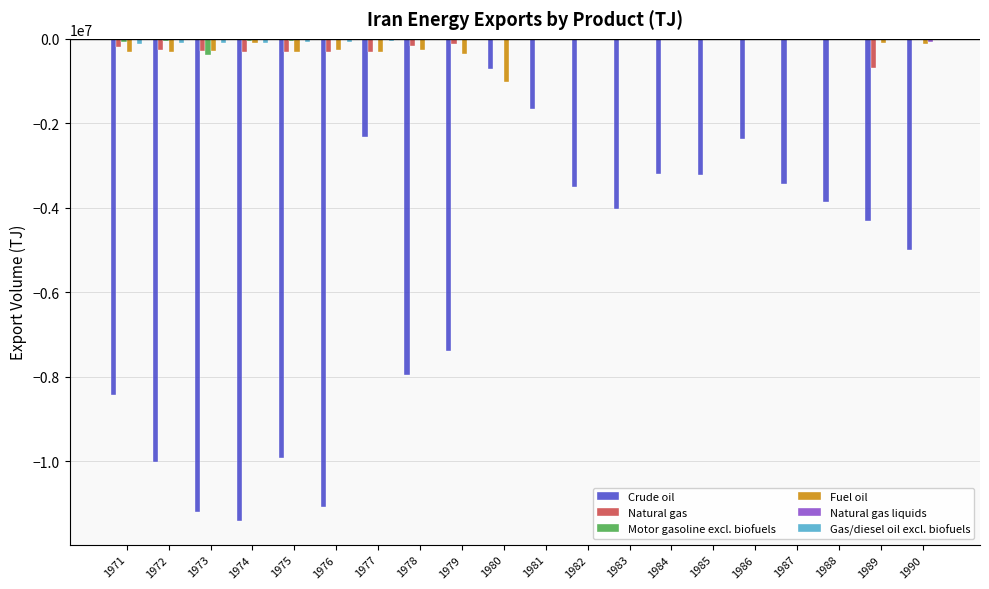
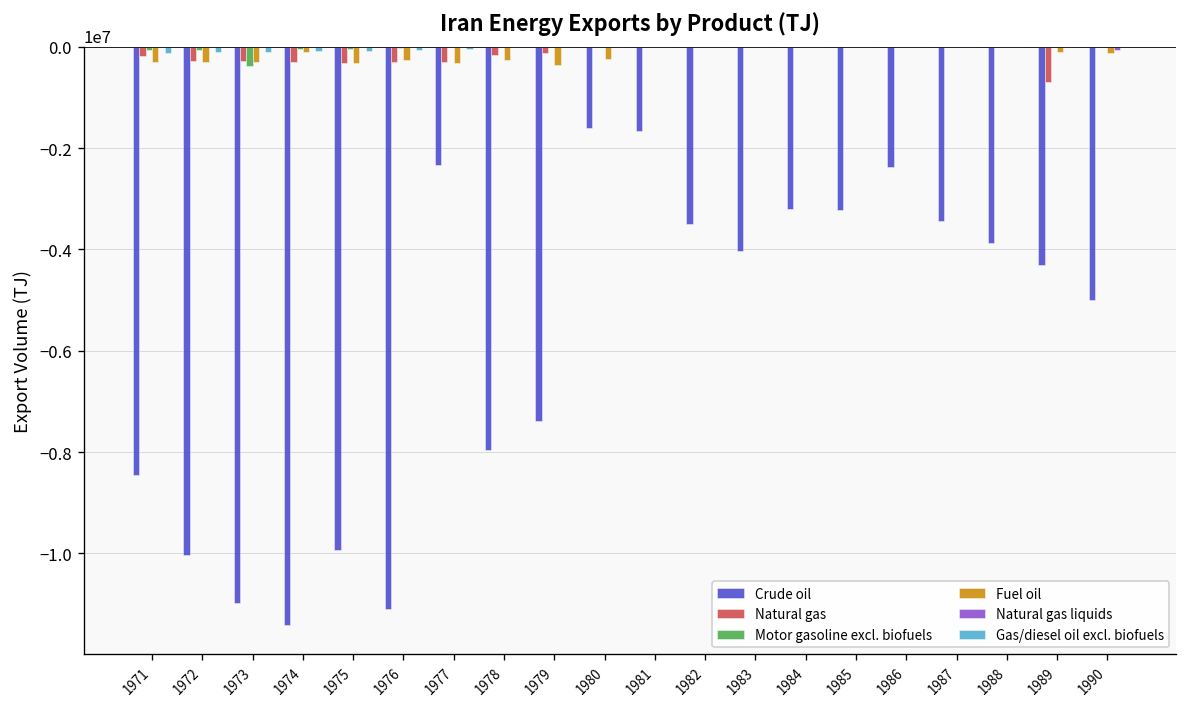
Crude oil, 1973: -11200000 -> -11000000
Crude oil, 1980: -700000 -> -1600000
Fuel oil, 1980: -1000000 -> -200000
